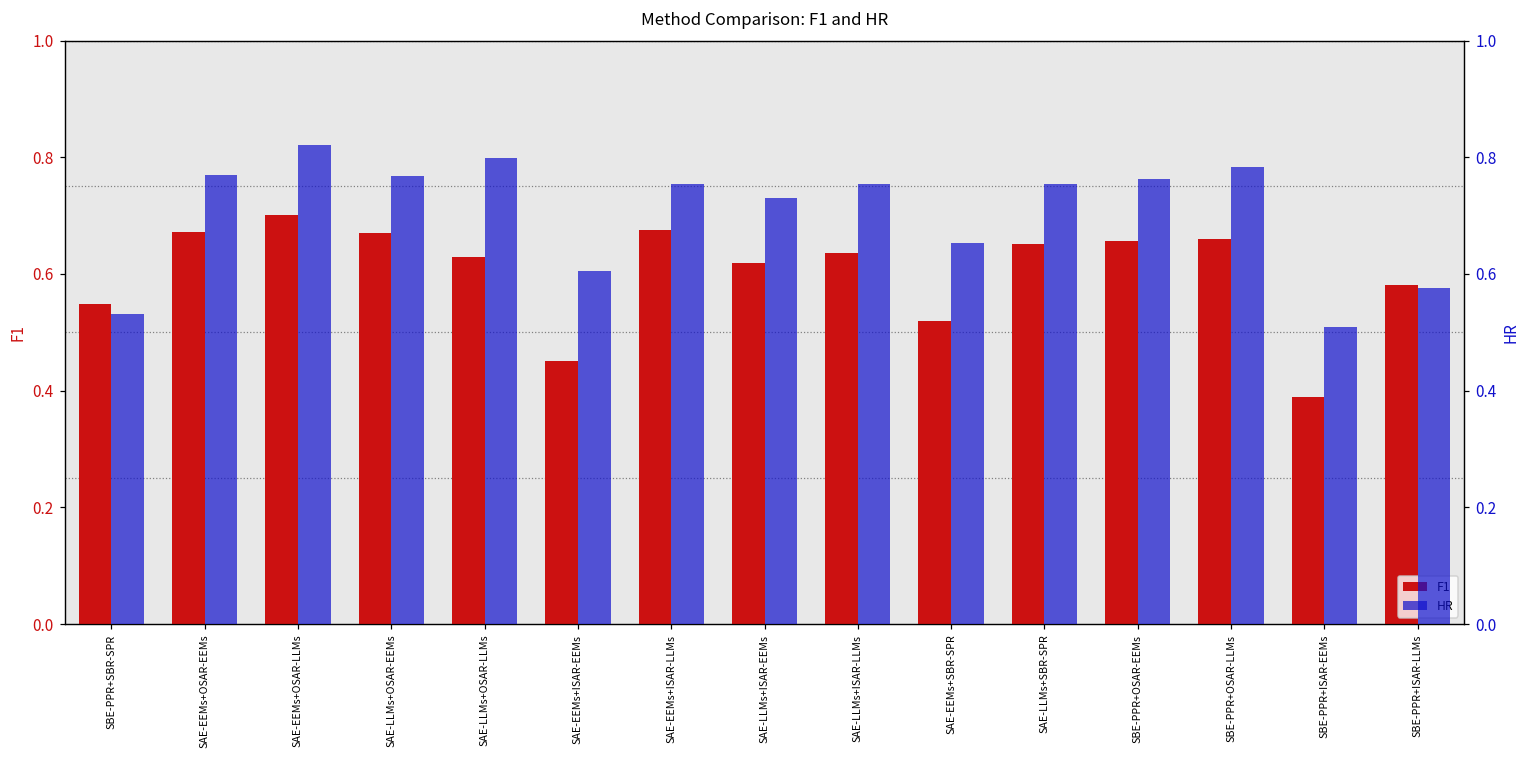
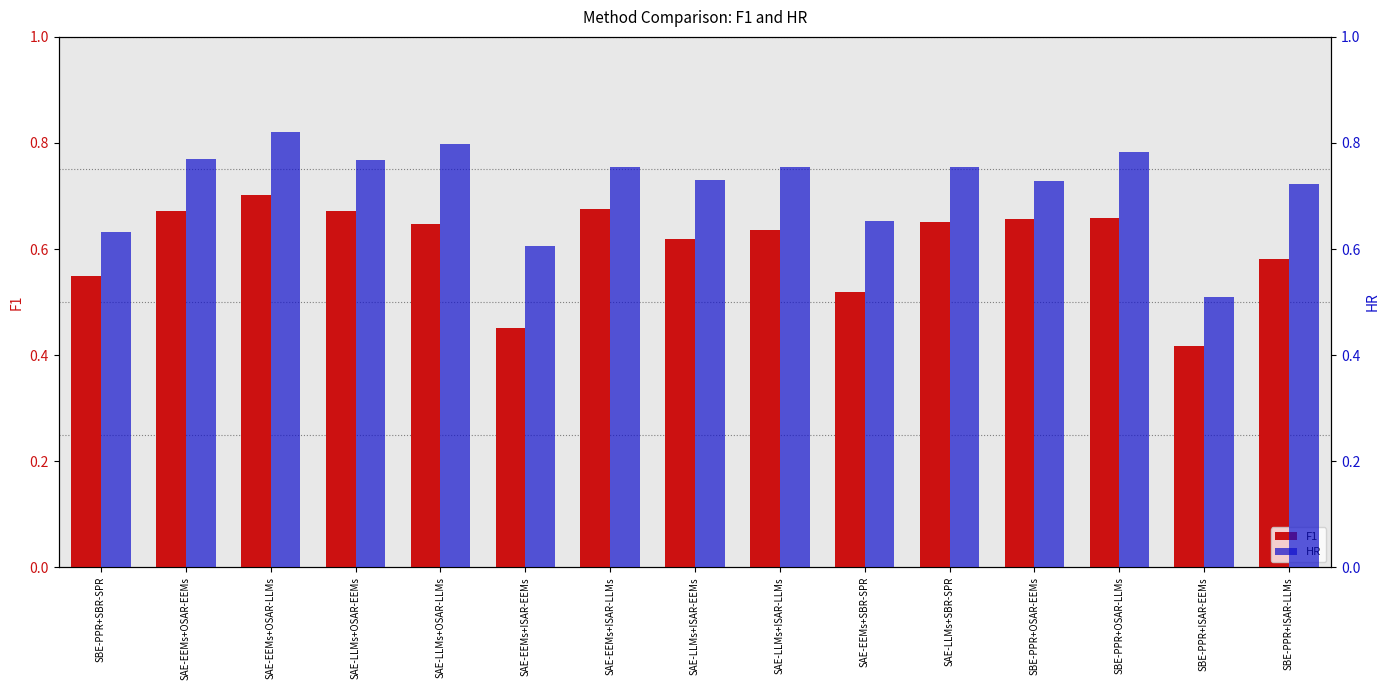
F1, SAE-LLMs+OSAR-LLMs: 0.63 -> 0.65
F1, SBE-PPR+ISAR-EEMs: 0.39 -> 0.42
HR, SBE-PPR+SBR-SPR: 0.53 -> 0.63
HR, SBE-PPR+OSAR-EEMs: 0.76 -> 0.73
HR, SBE-PPR+ISAR-LLMs: 0.58 -> 0.72
